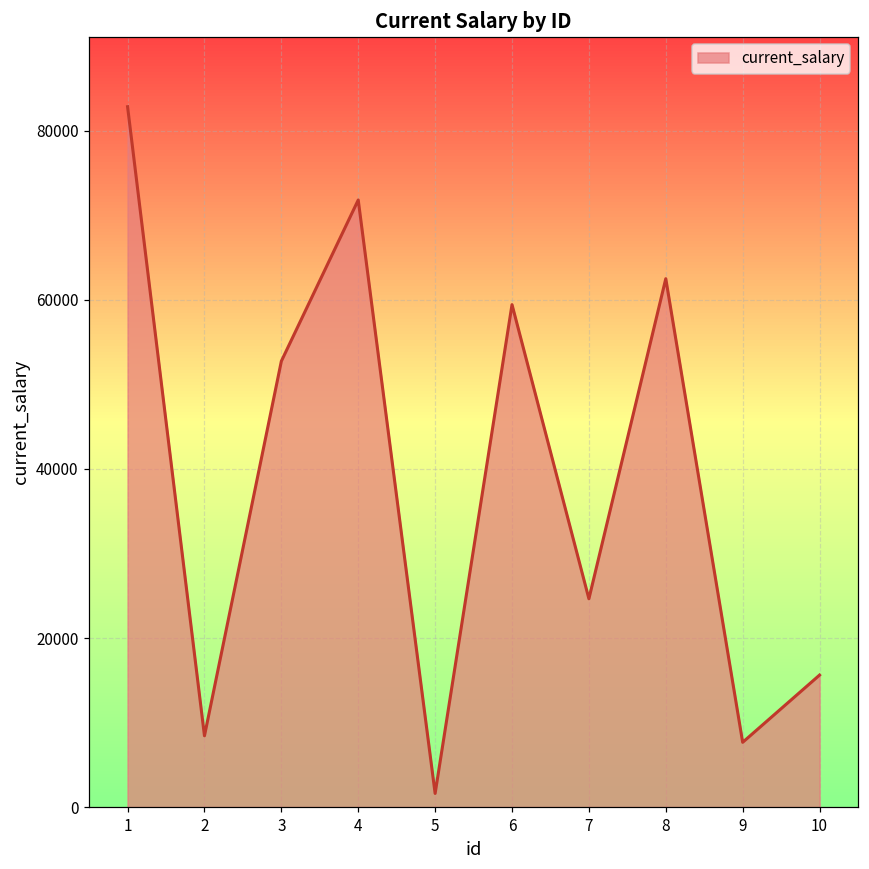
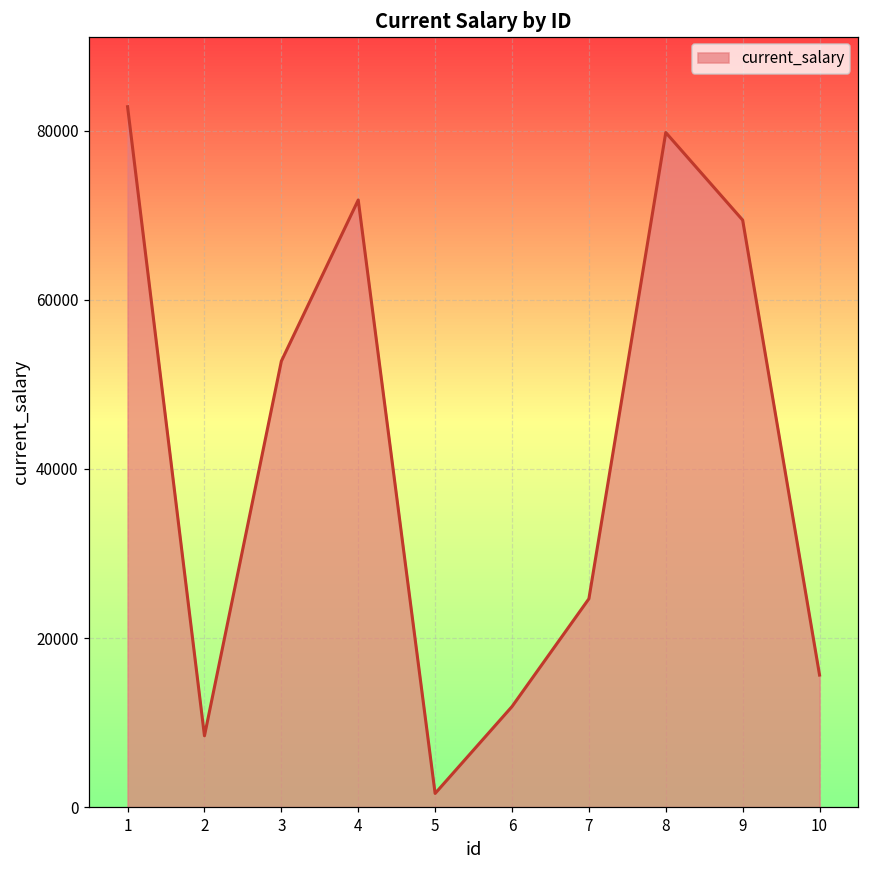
6: 59000 -> 12000
8: 63000 -> 80000
9: 8000 -> 69000
